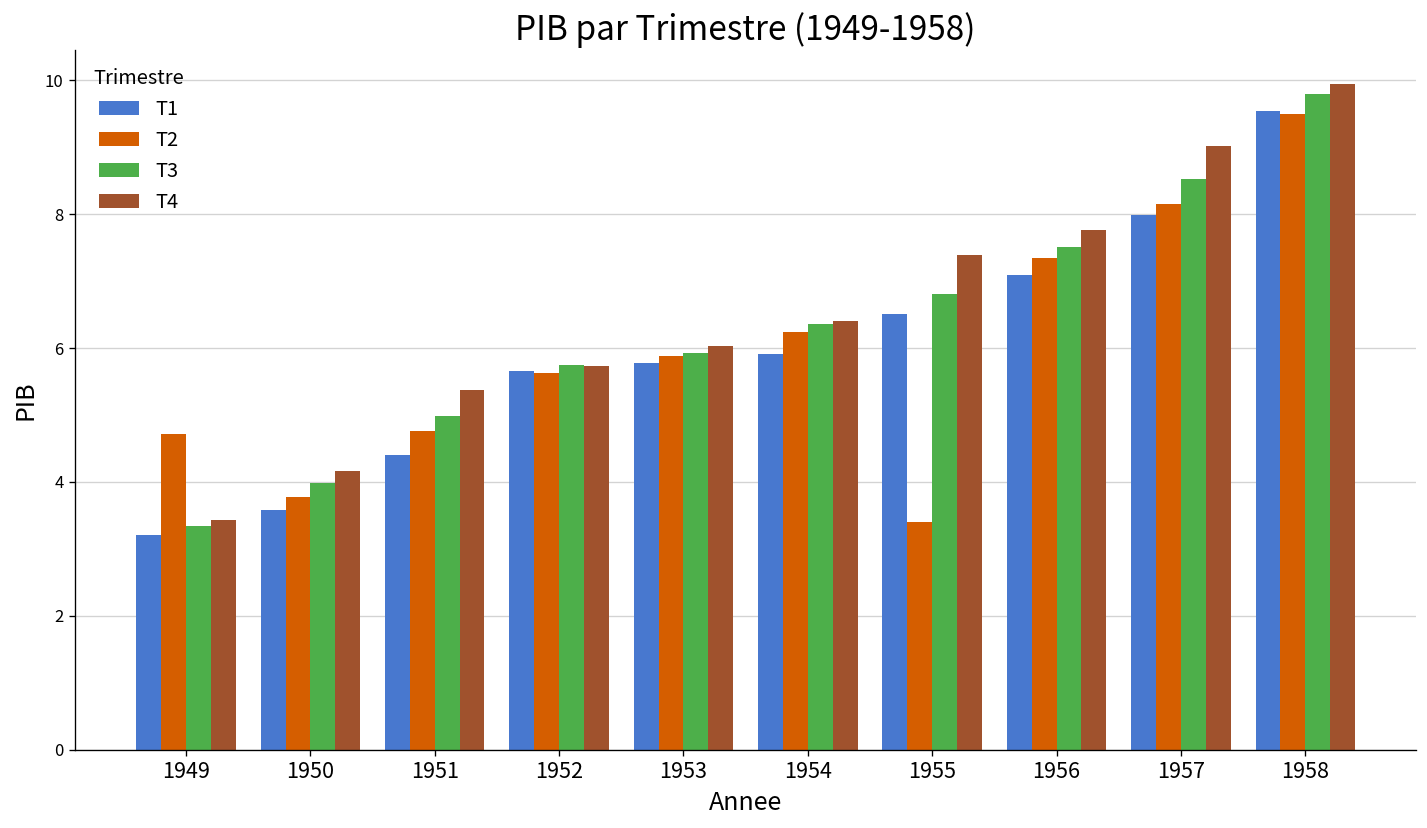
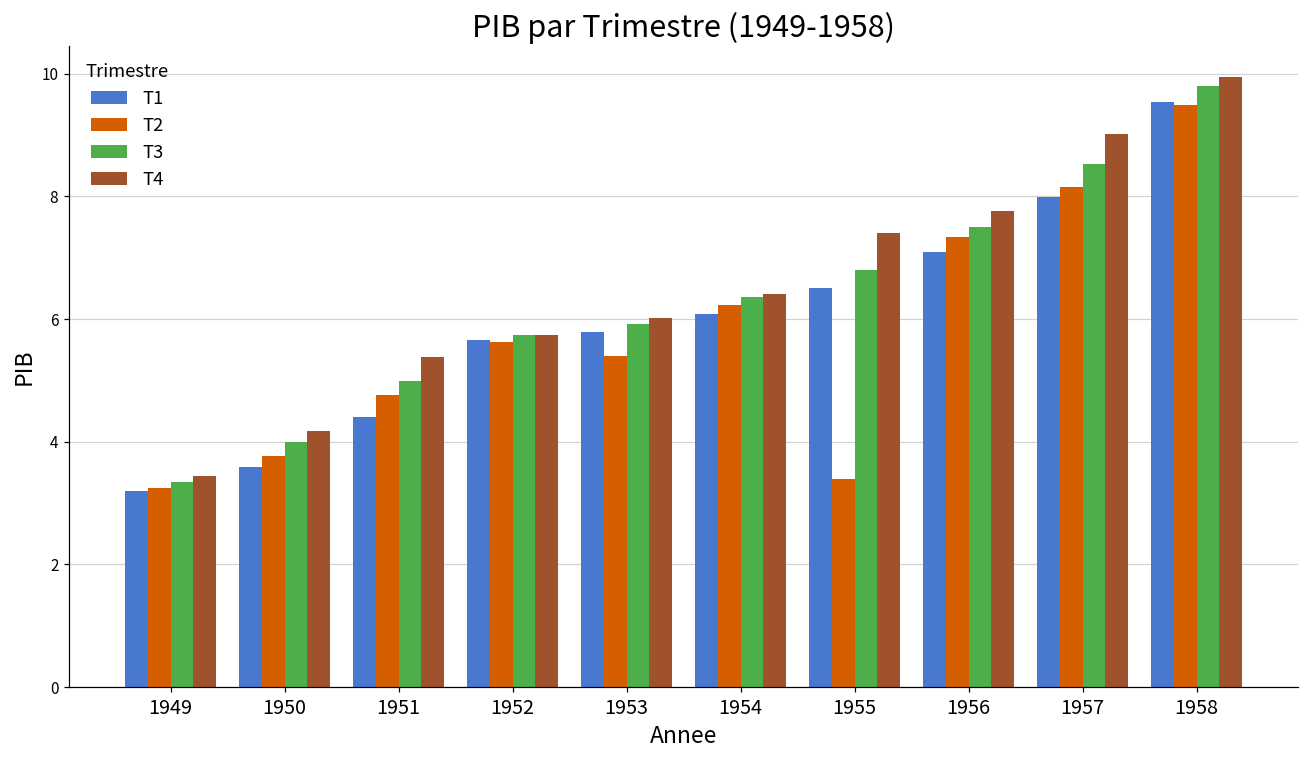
T2, 1949: 4.7 -> 3.2
T2, 1953: 5.9 -> 5.4
T1, 1954: 5.9 -> 6.1
